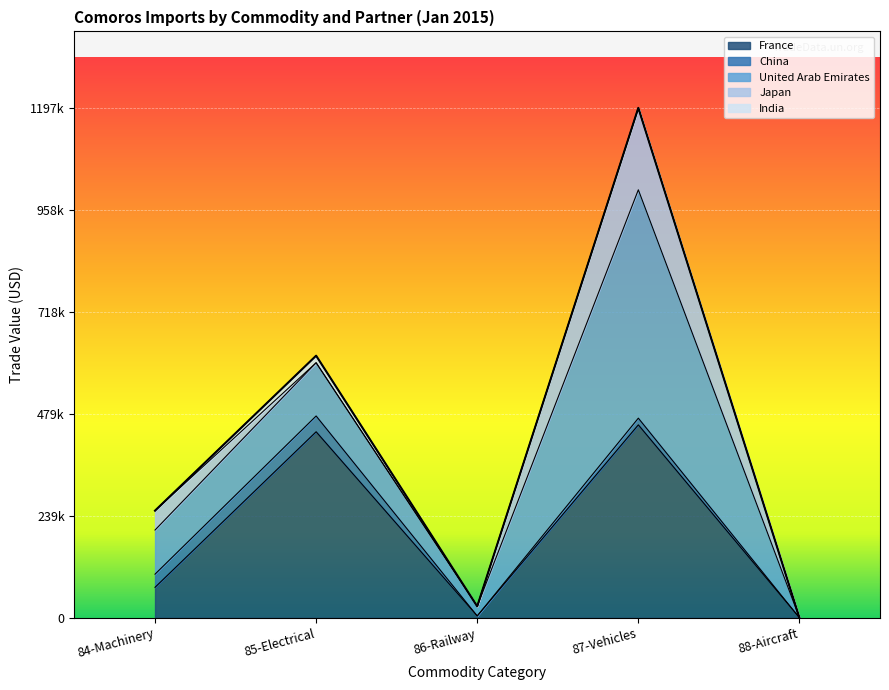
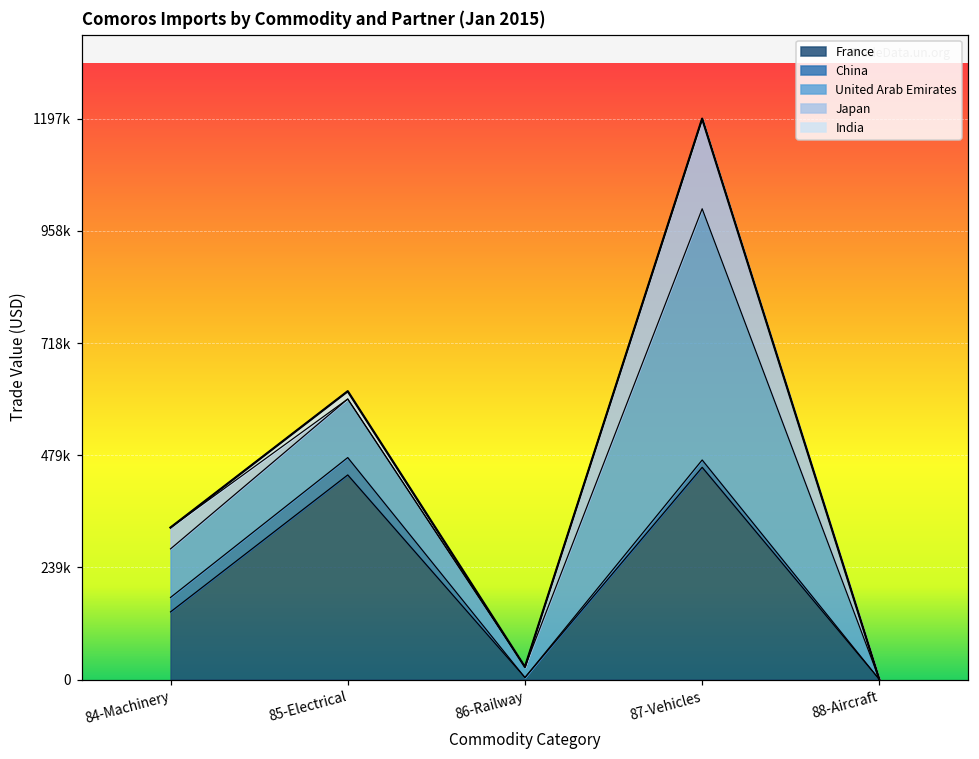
France, 84-Machinery: 70000 -> 140000
